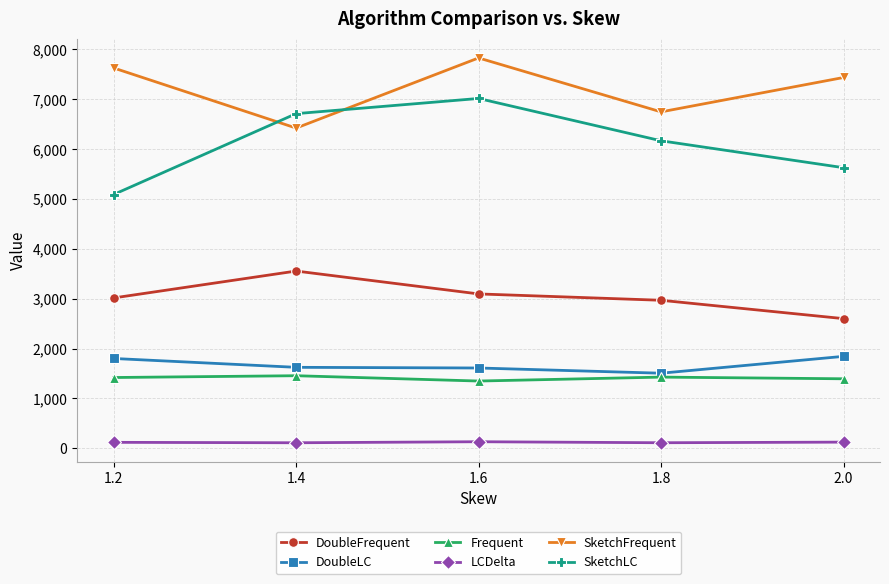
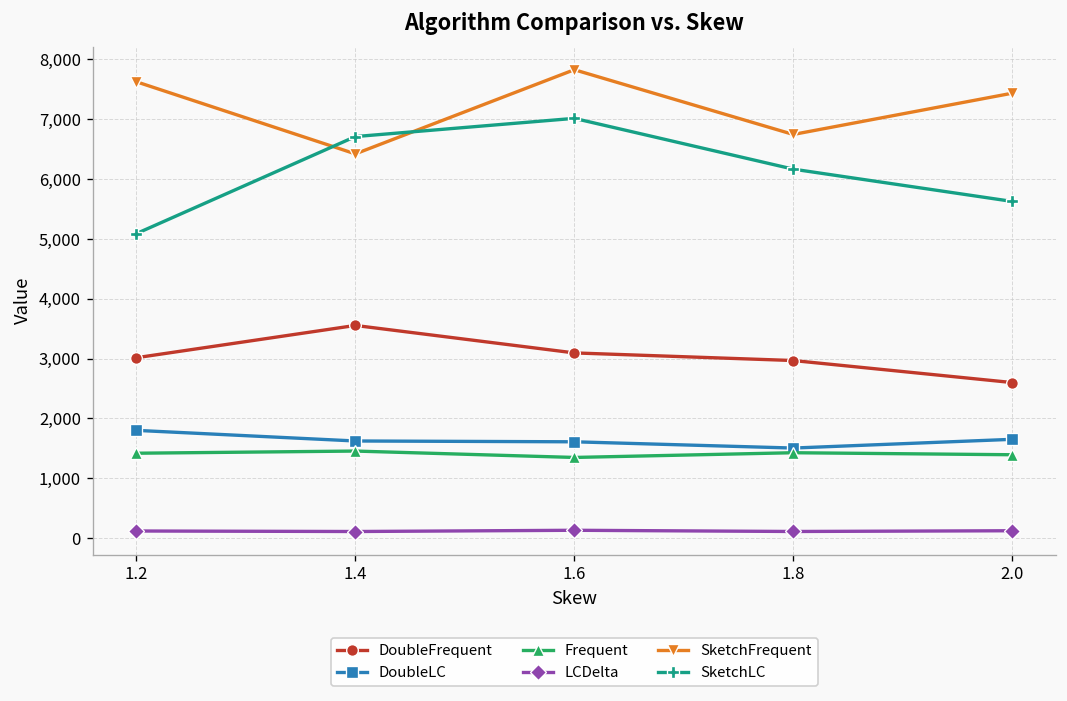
DoubleLC, 2.0: 1,800 -> 1,700
